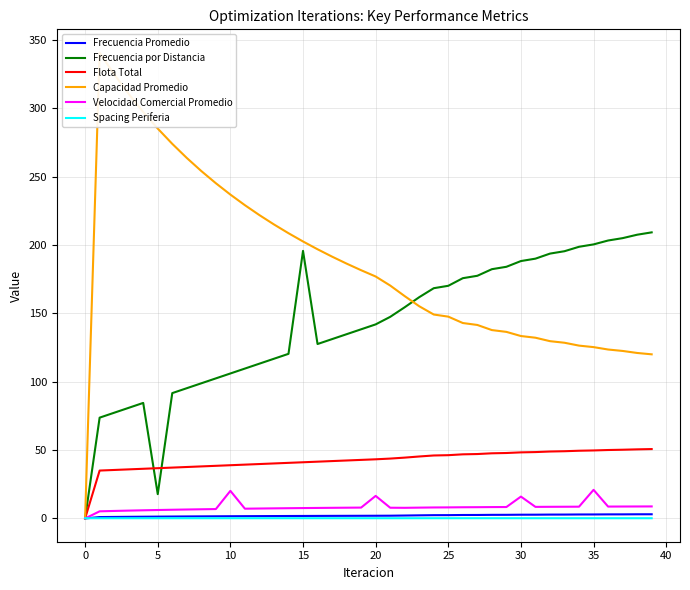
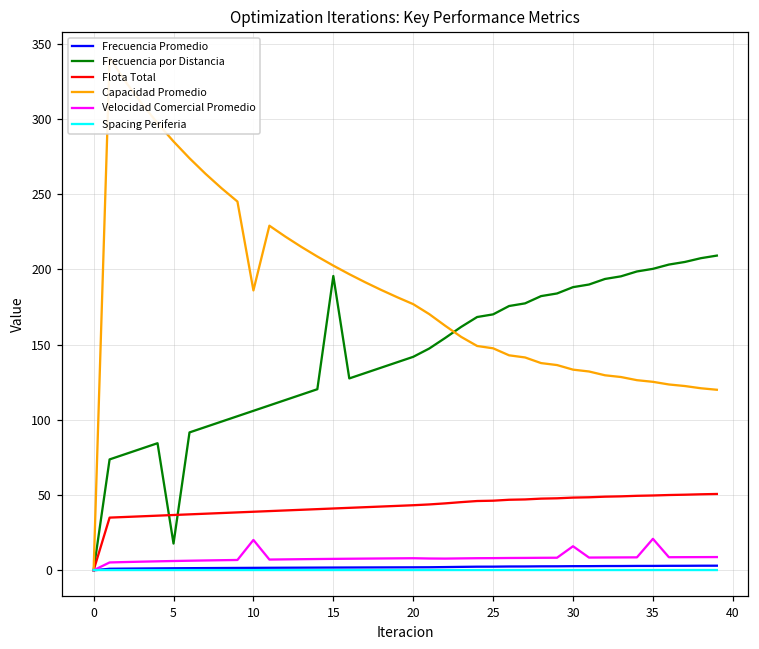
Capacidad Promedio, 10: 237 -> 186
Velocidad Comercial Promedio, 20: 16 -> 8
